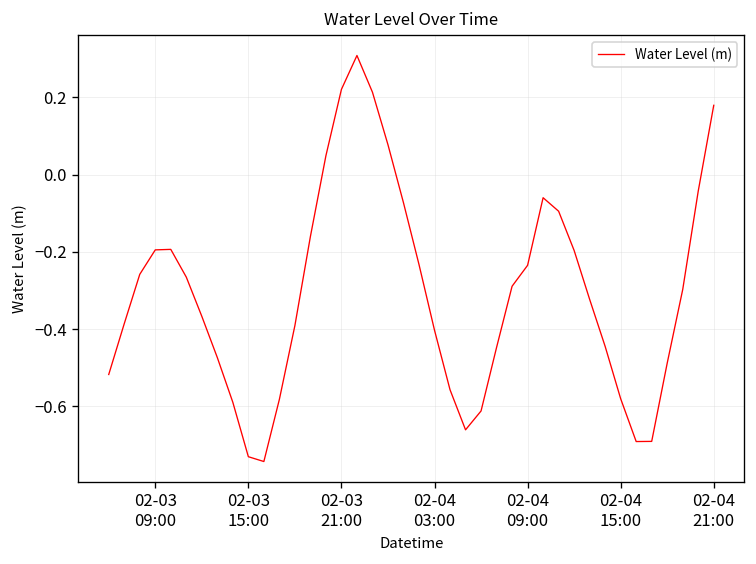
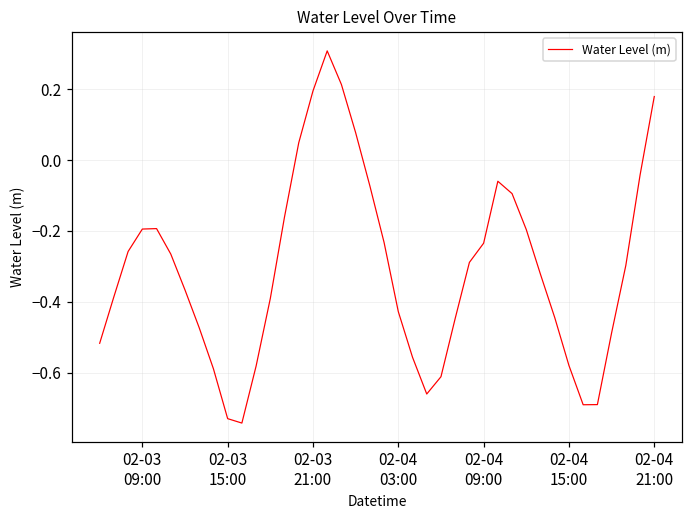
02-03 21:00: 0.22 -> 0.20
02-04 03:00: -0.40 -> -0.43
